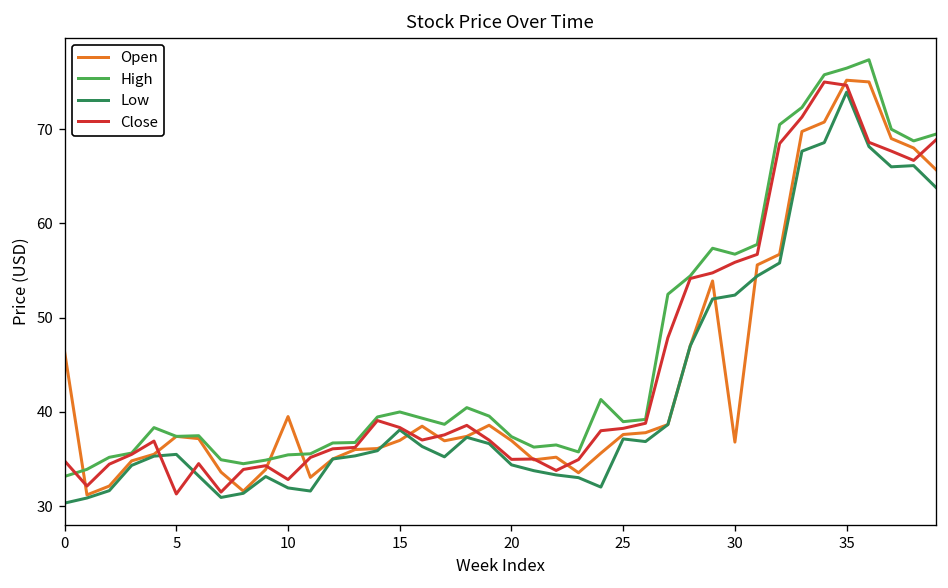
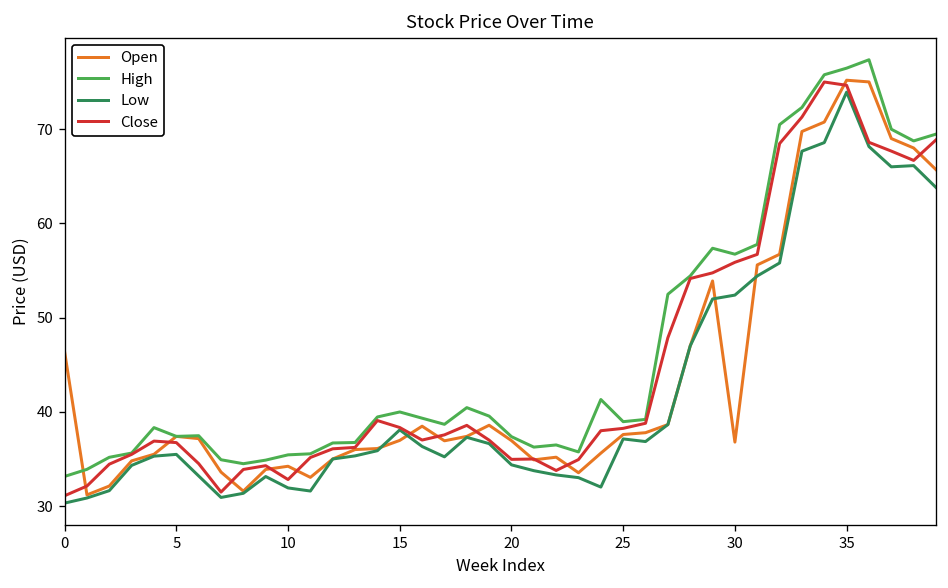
Close, 0: 35 -> 31
Close, 5: 31 -> 37
Open, 10: 40 -> 34
